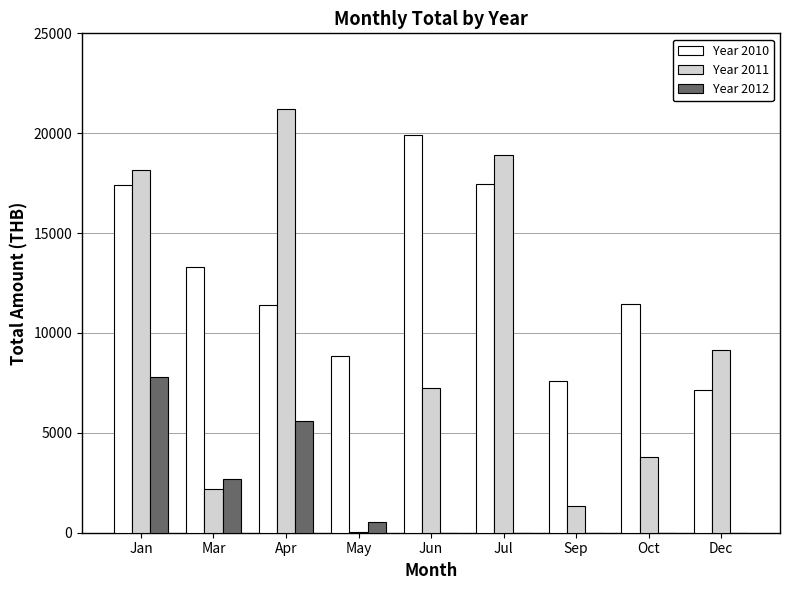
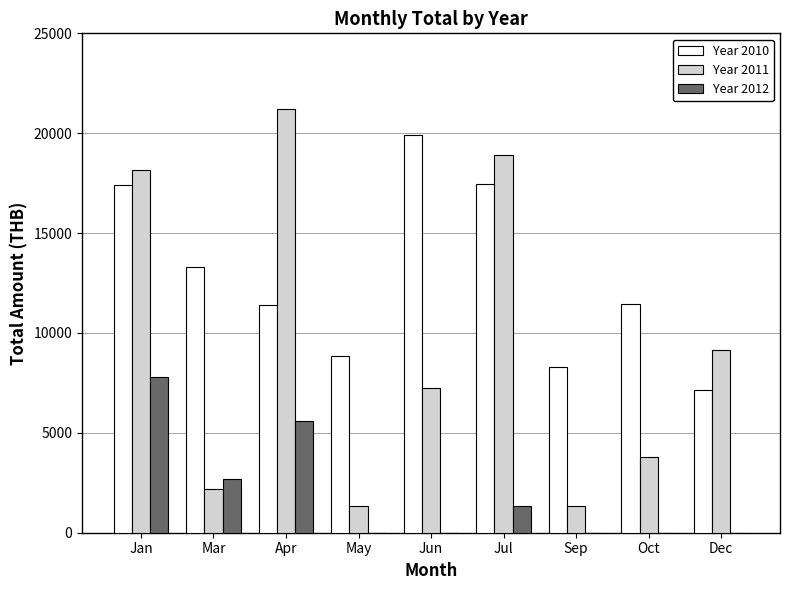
Year 2011, May: 0 -> 1400
Year 2012, May: 500 -> 0
Year 2012, Jul: 0 -> 1300
Year 2010, Sep: 7600 -> 8300
